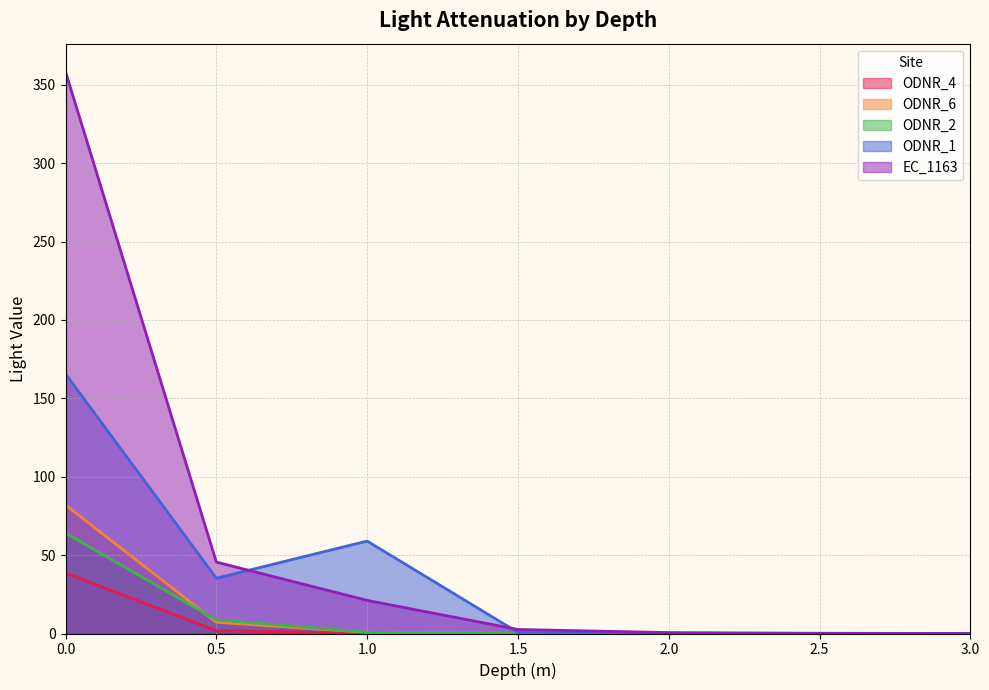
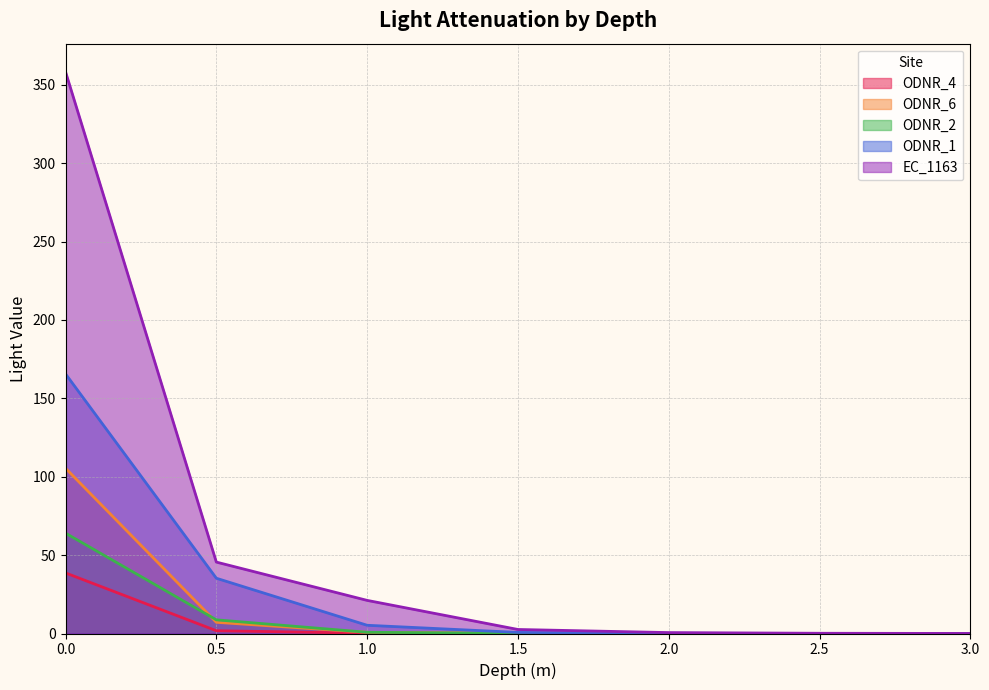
ODNR_6, 0.0: 82 -> 105
ODNR_1, 1.0: 59 -> 5
